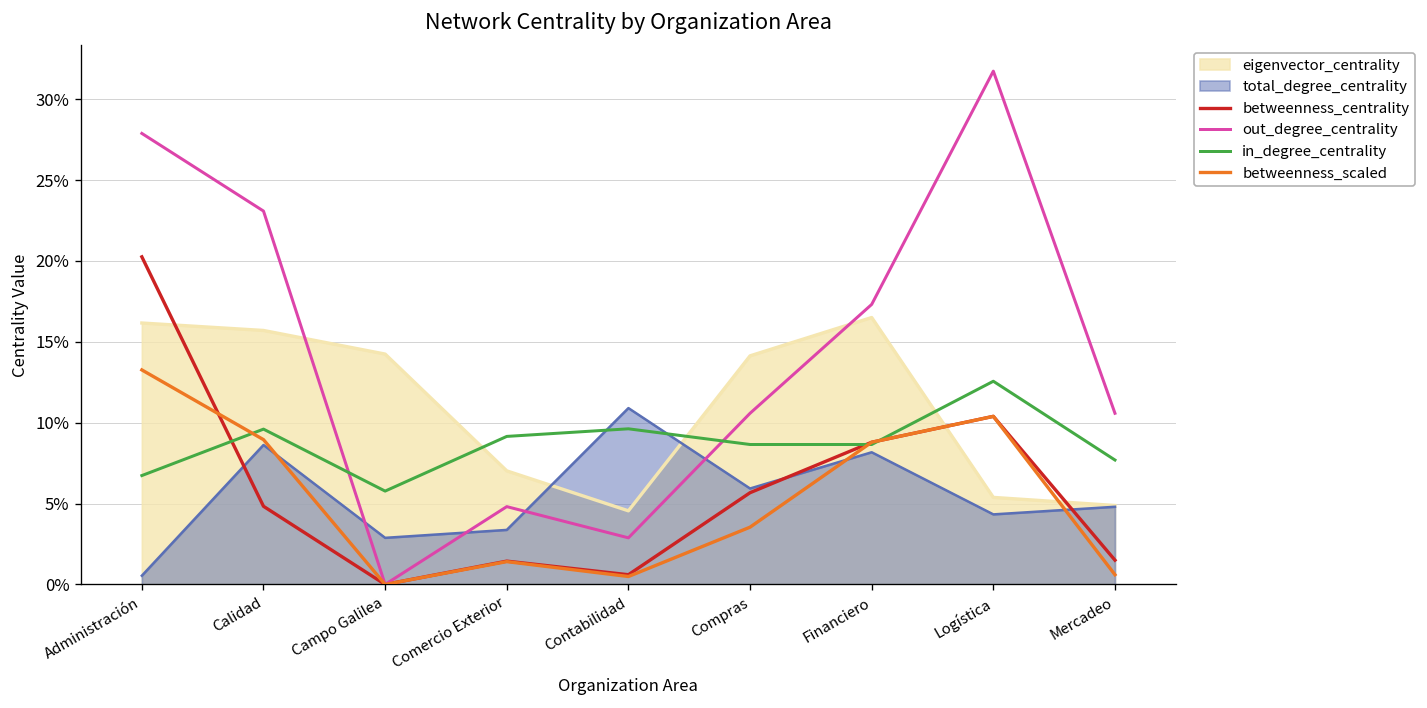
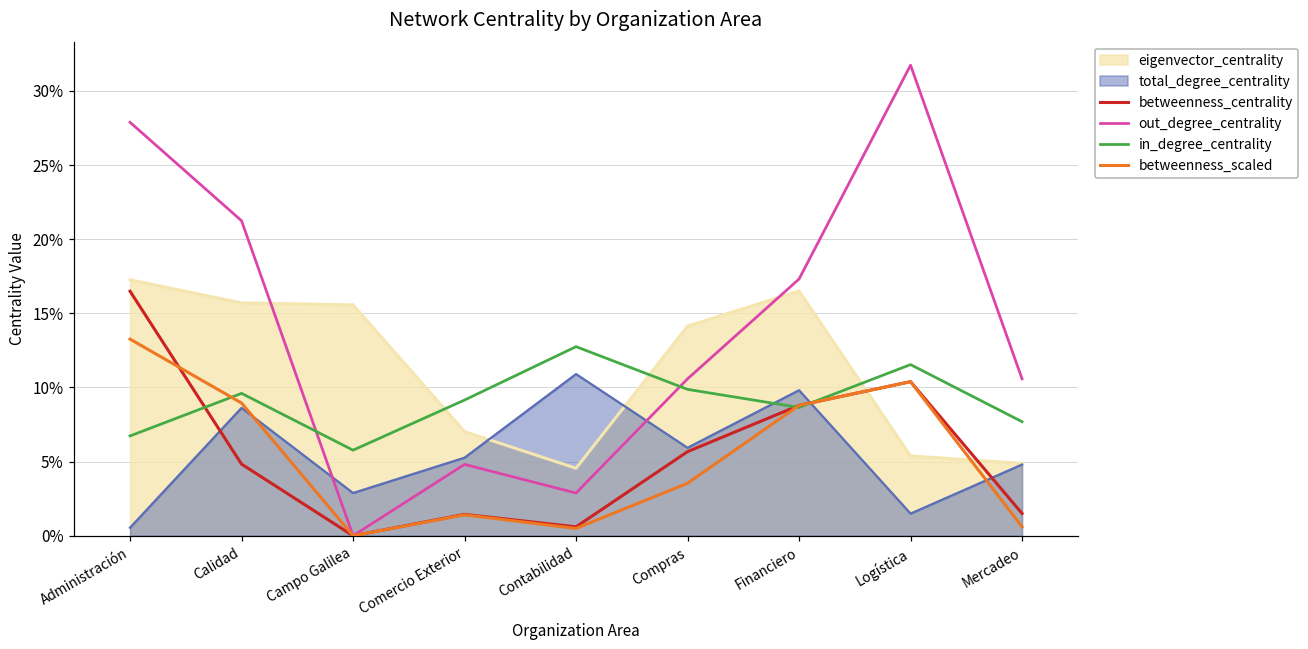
eigenvector_centrality, Administración: 16.2% -> 17.3%
betweenness_centrality, Administración: 20.3% -> 16.5%
out_degree_centrality, Calidad: 23.1% -> 21.2%
eigenvector_centrality, Campo Galilea: 14.2% -> 15.6%
total_degree_centrality, Comercio Exterior: 3.4% -> 5.3%
in_degree_centrality, Contabilidad: 9.6% -> 12.8%
in_degree_centrality, Compras: 8.6% -> 9.9%
total_degree_centrality, Financiero: 8.2% -> 9.8%
total_degree_centrality, Logística: 4.3% -> 1.5%
in_degree_centrality, Logística: 12.6% -> 11.5%
